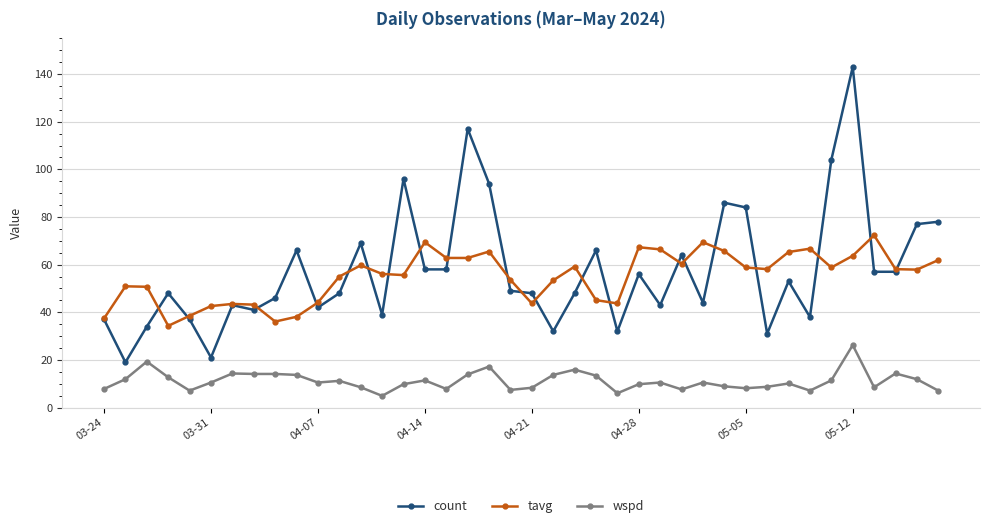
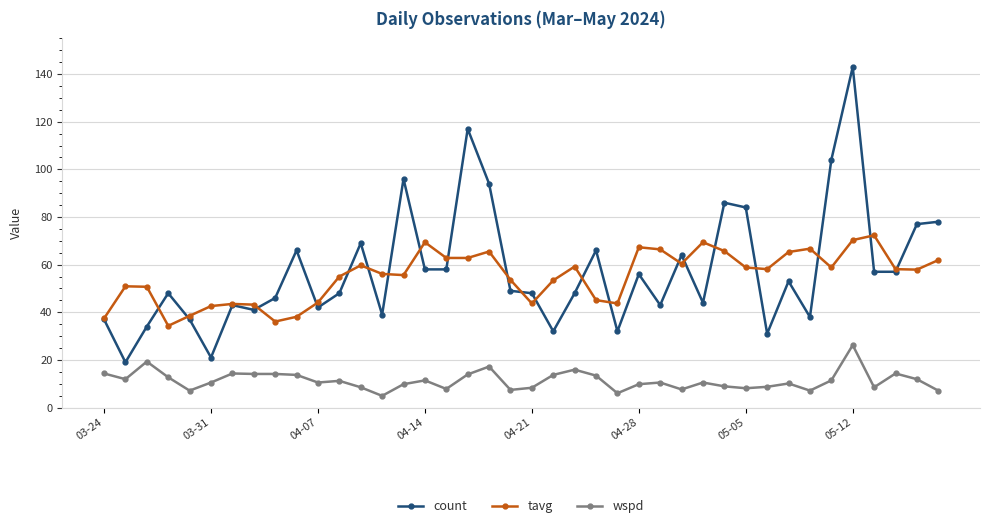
wspd, 03-24: 8 -> 14
tavg, 05-12: 64 -> 70
